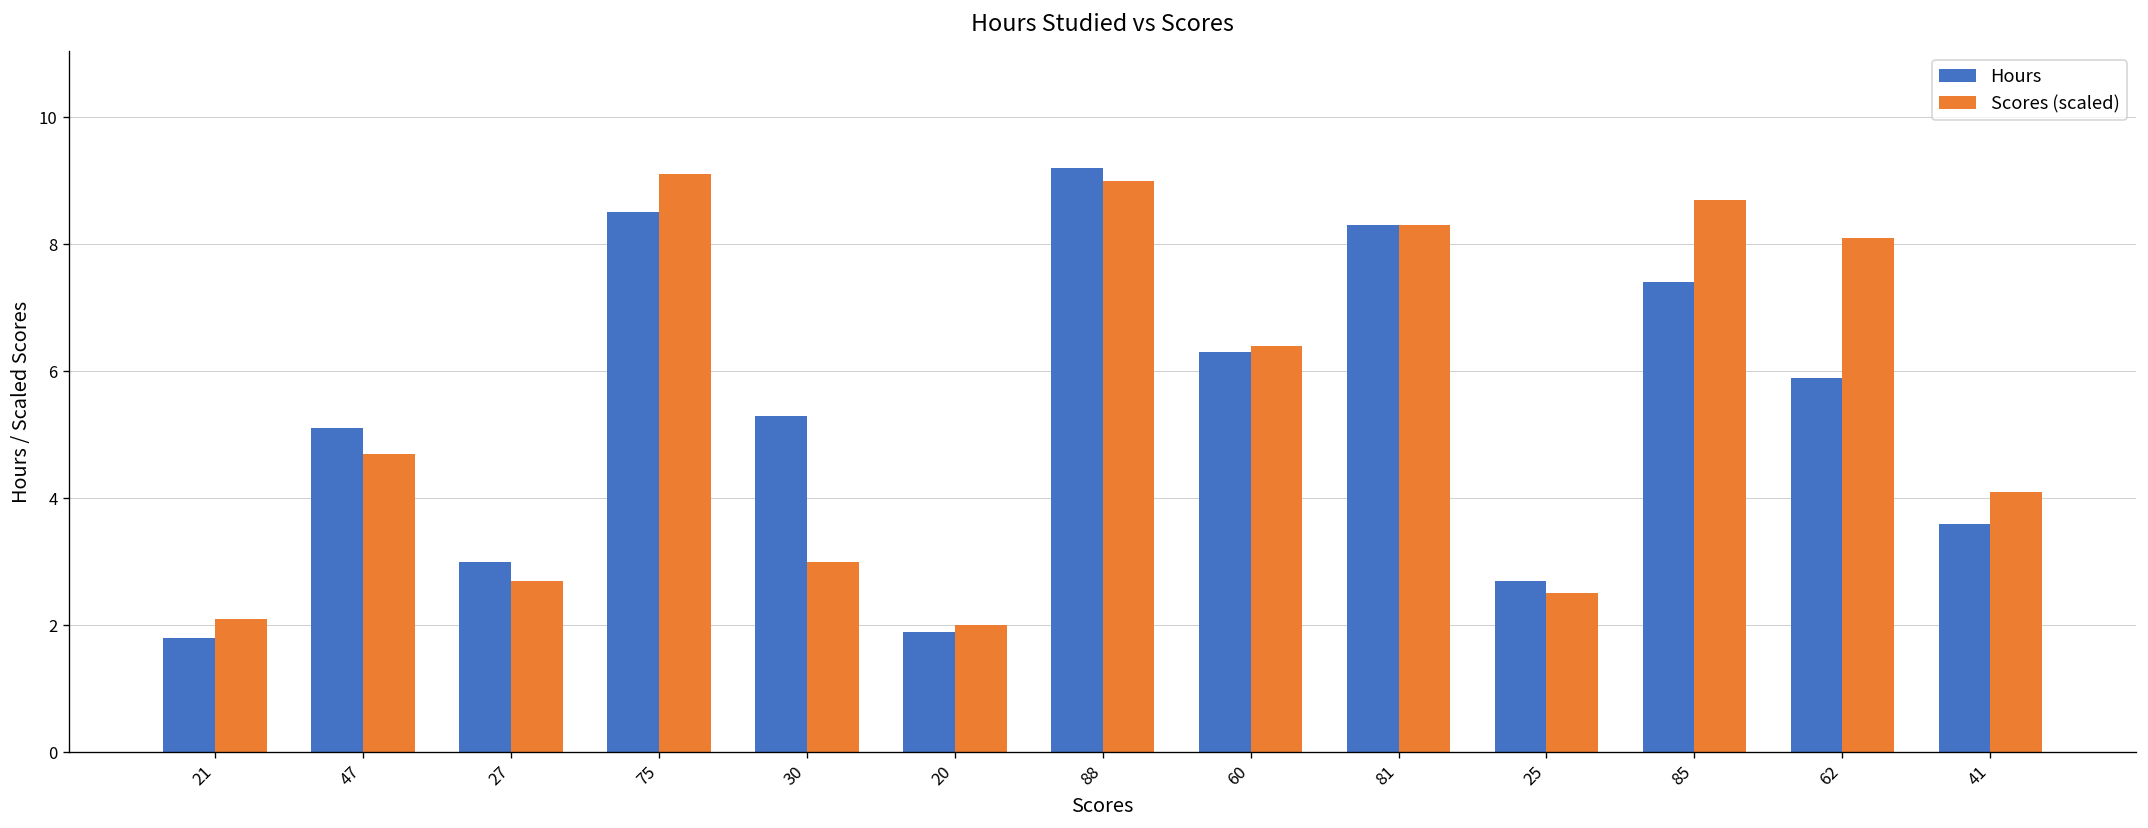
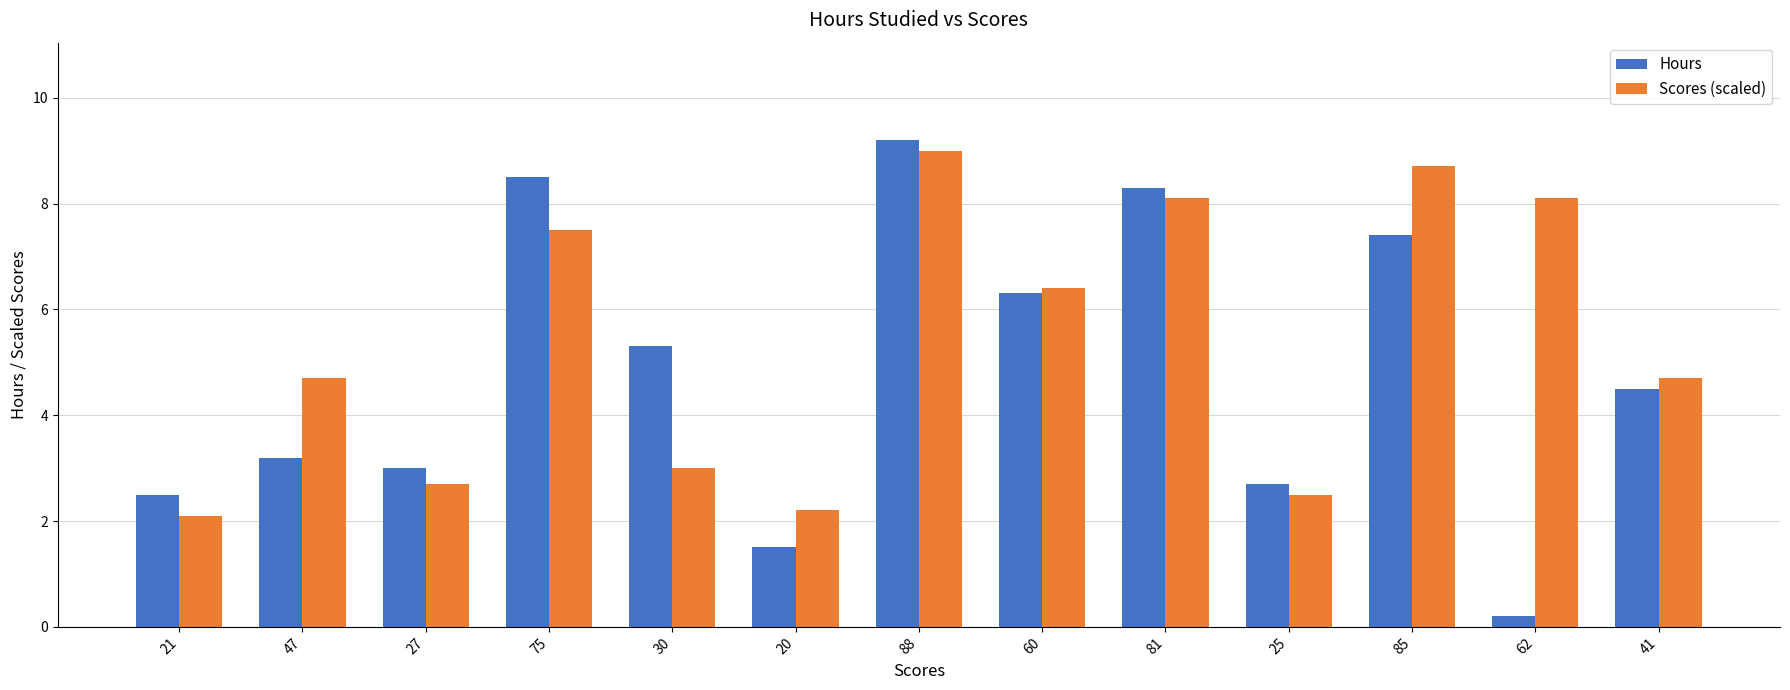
Hours, 21: 1.8 -> 2.5
Hours, 47: 5.1 -> 3.2
Scores (scaled), 75: 9.1 -> 7.5
Hours, 20: 1.9 -> 1.5
Scores (scaled), 20: 2.0 -> 2.2
Scores (scaled), 81: 8.3 -> 8.1
Hours, 62: 5.9 -> 0.2
Hours, 41: 3.6 -> 4.5
Scores (scaled), 41: 4.1 -> 4.7
